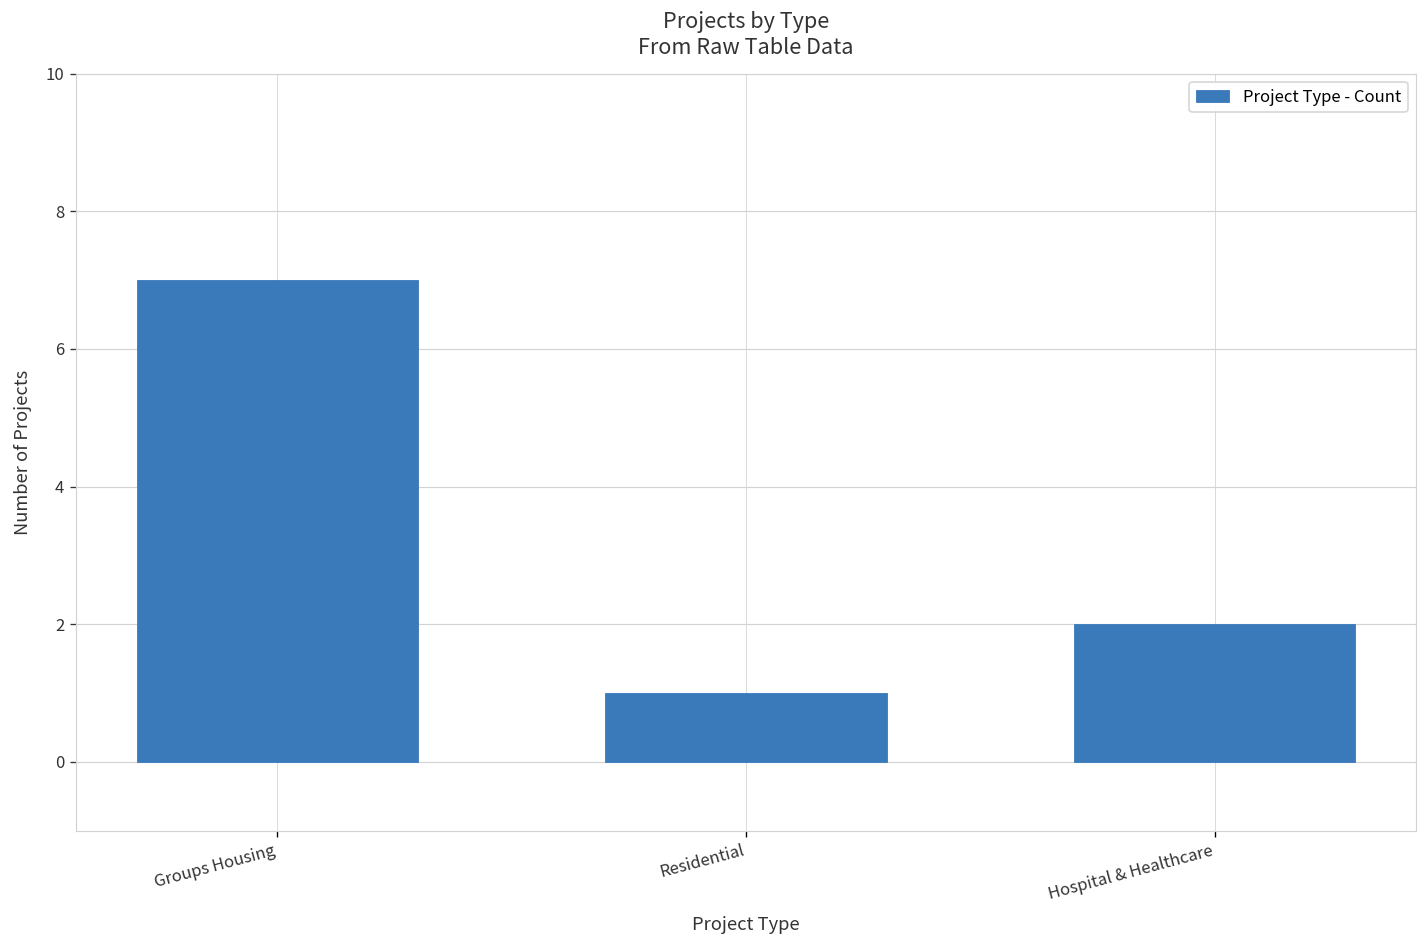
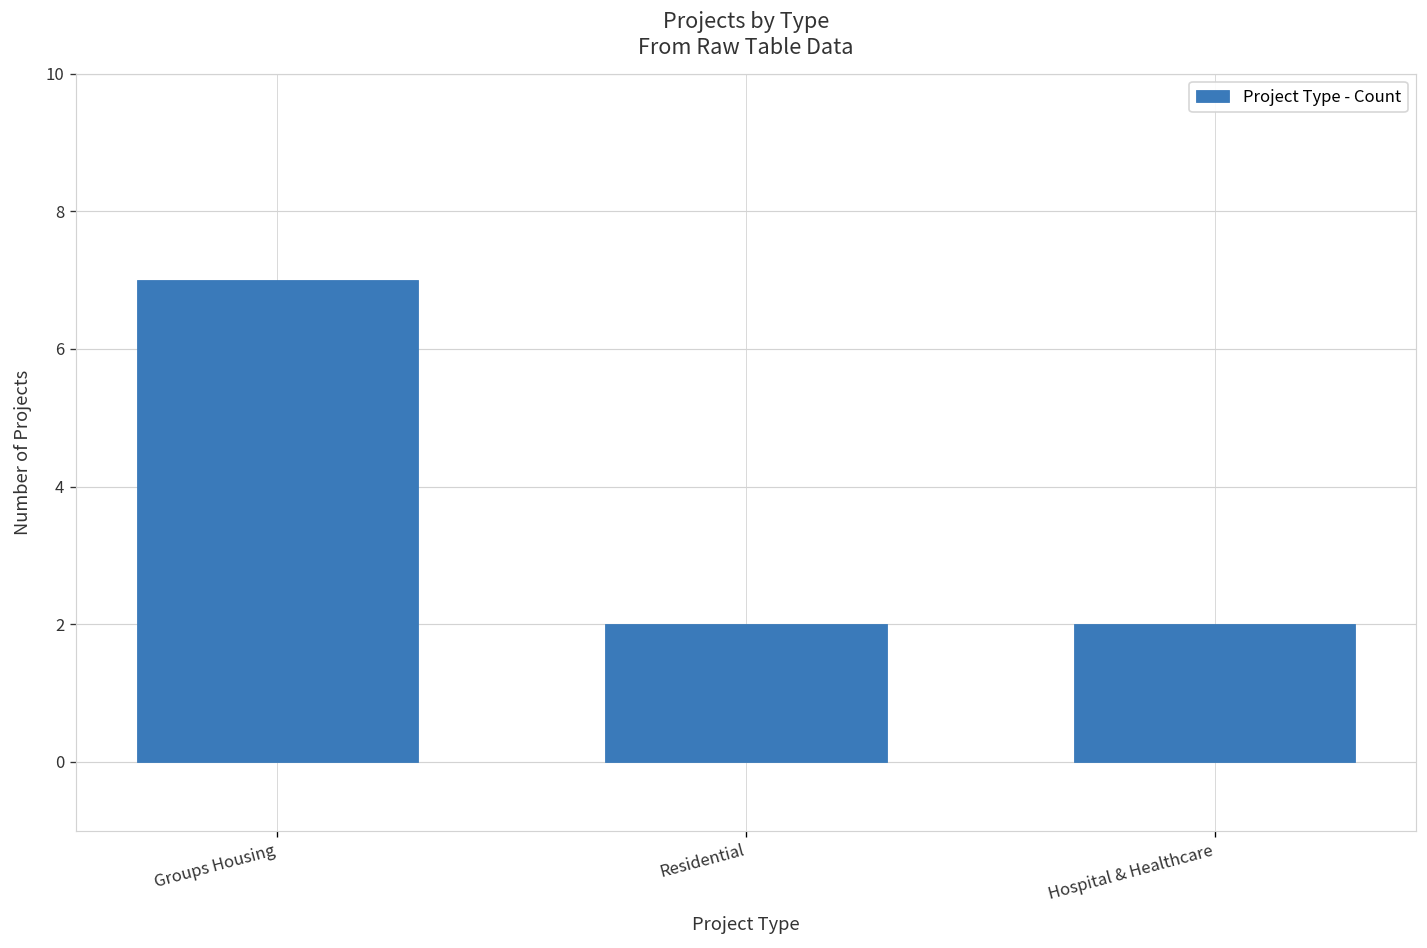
Residential: 1 -> 2
